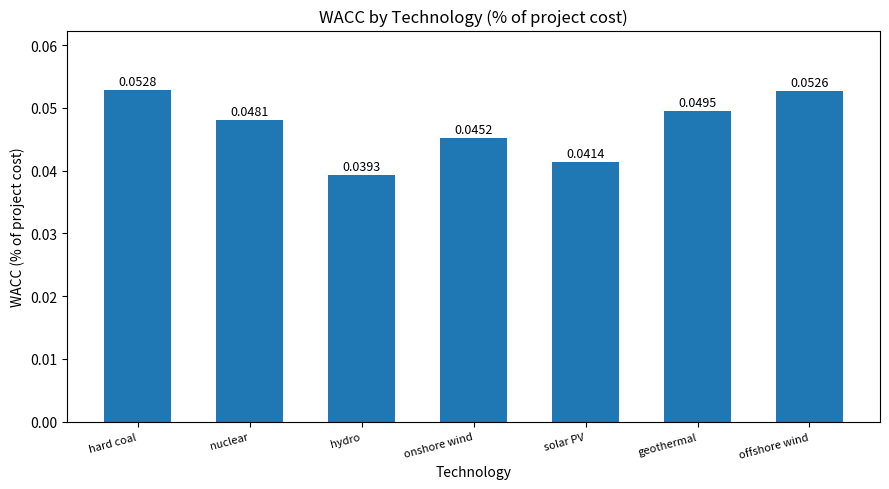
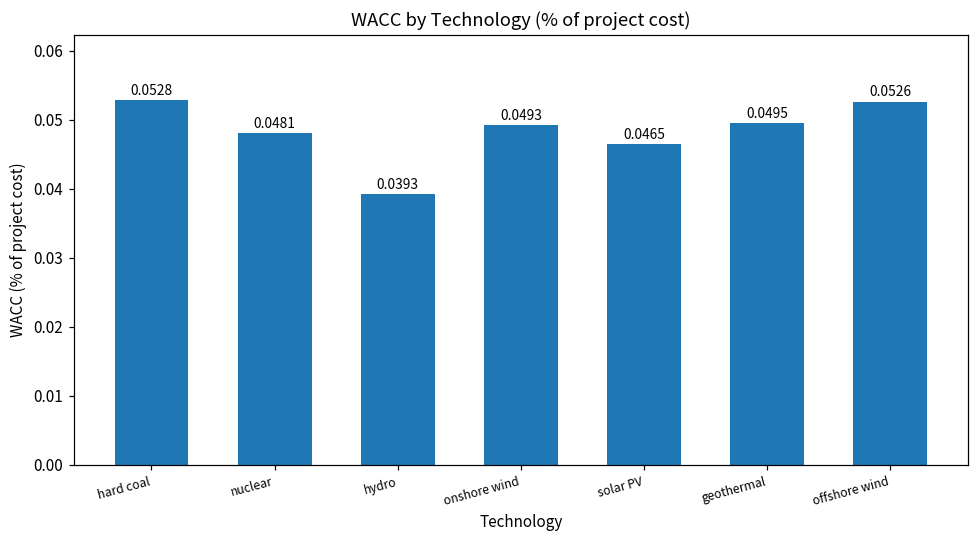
onshore wind: 0.0452 -> 0.0493
solar PV: 0.0414 -> 0.0465
